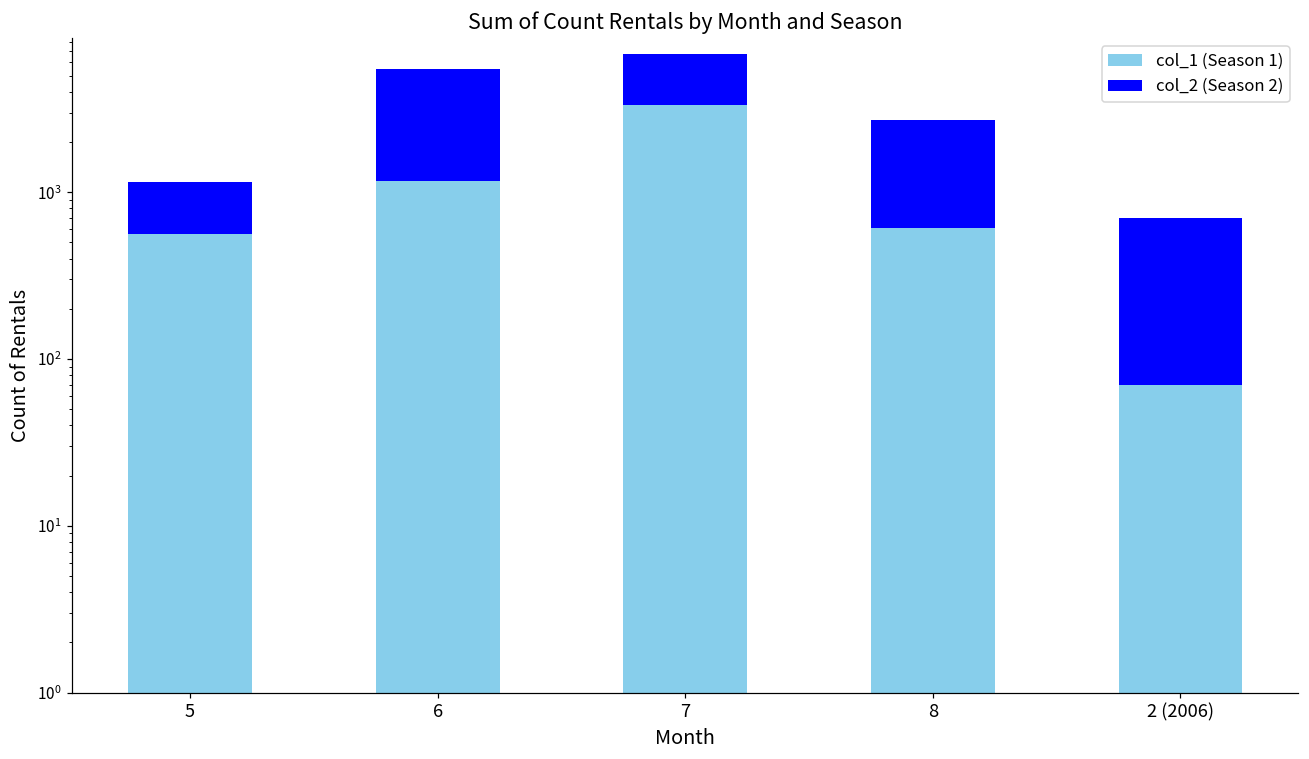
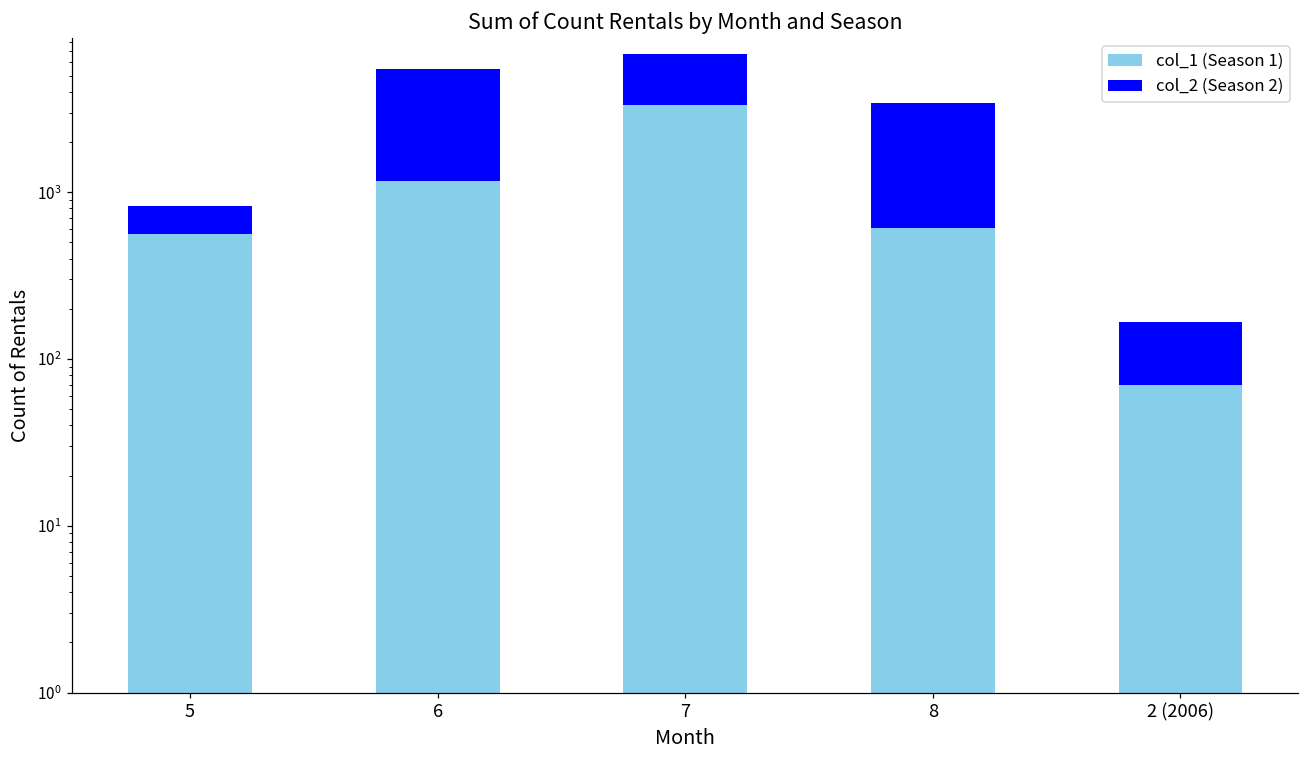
col_2 (Season 2), 5: 600 -> 270
col_2 (Season 2), 8: 2100 -> 2800
col_2 (Season 2), 2 (2006): 630 -> 100
